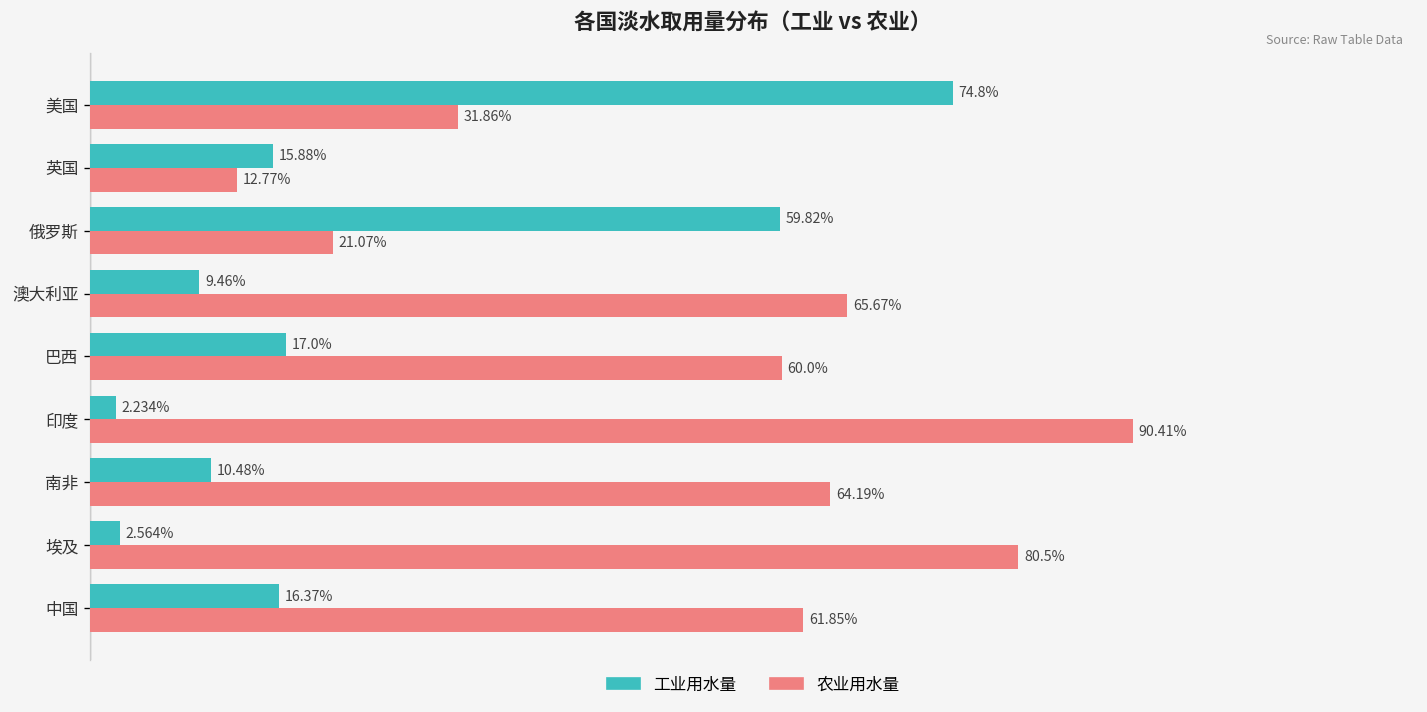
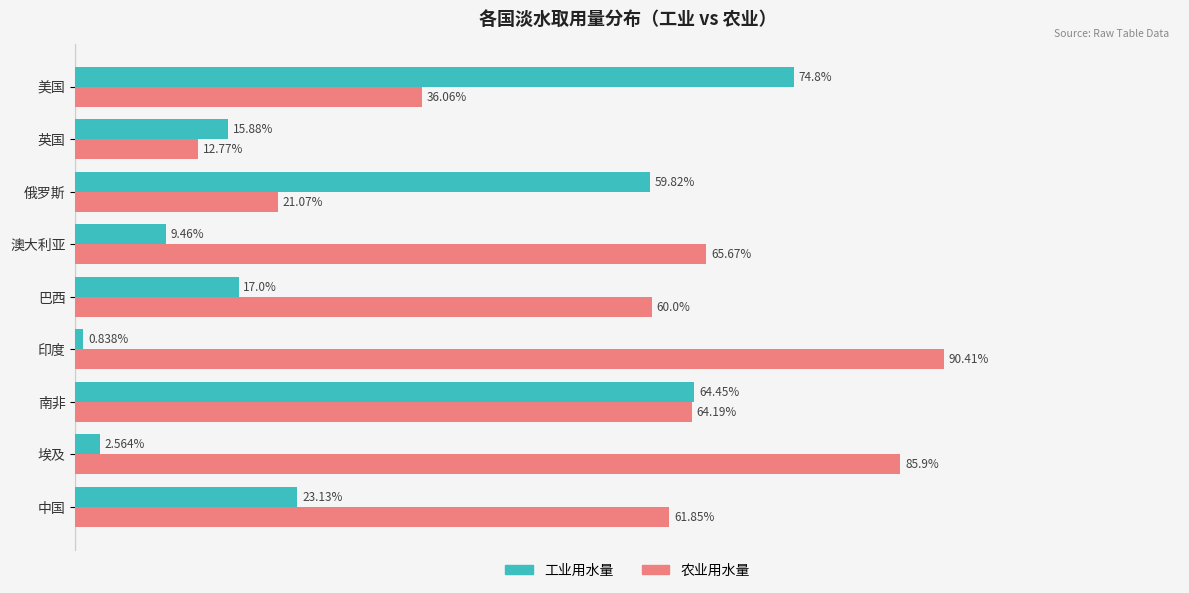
农业用水量, 美国: 31.86% -> 36.06%
工业用水量, 印度: 2.234% -> 0.838%
工业用水量, 南非: 10.48% -> 64.45%
农业用水量, 埃及: 80.5% -> 85.9%
工业用水量, 中国: 16.37% -> 23.13%
